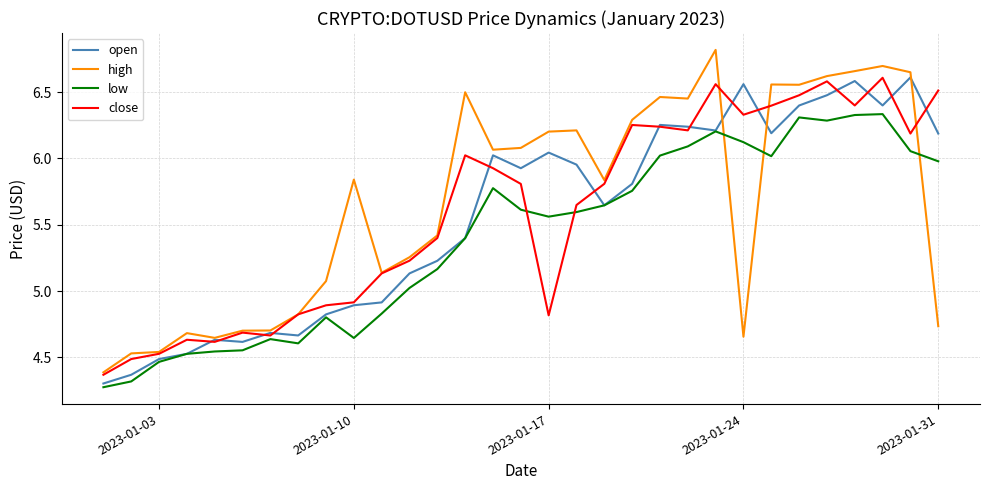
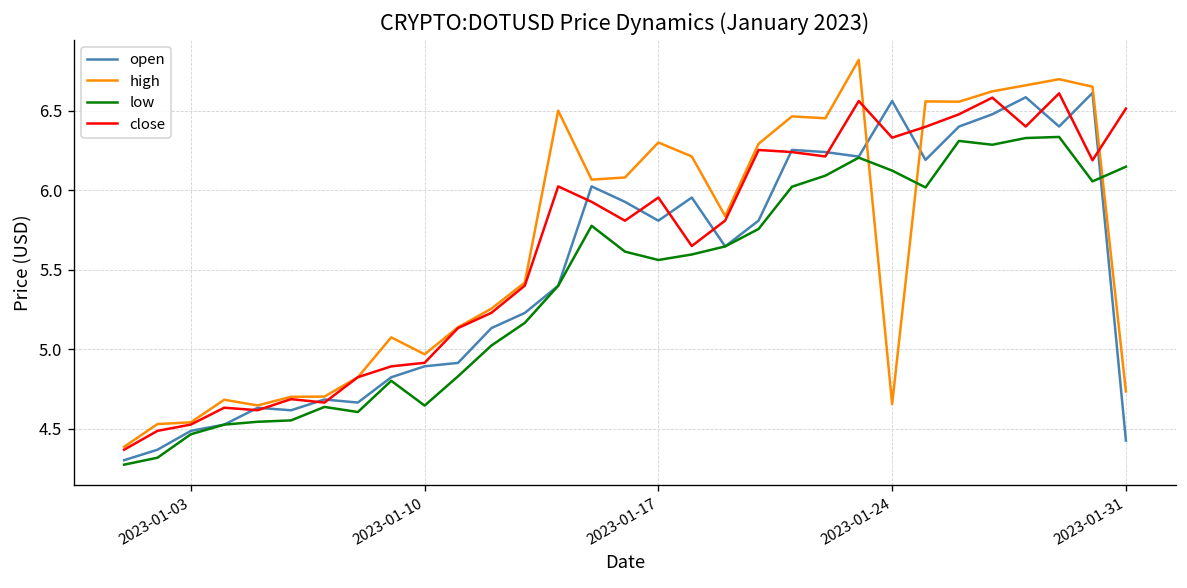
high, 2023-01-10: 5.84 -> 4.97
open, 2023-01-17: 6.04 -> 5.81
high, 2023-01-17: 6.20 -> 6.30
close, 2023-01-17: 4.82 -> 5.95
open, 2023-01-31: 6.19 -> 4.43
low, 2023-01-31: 5.98 -> 6.15
